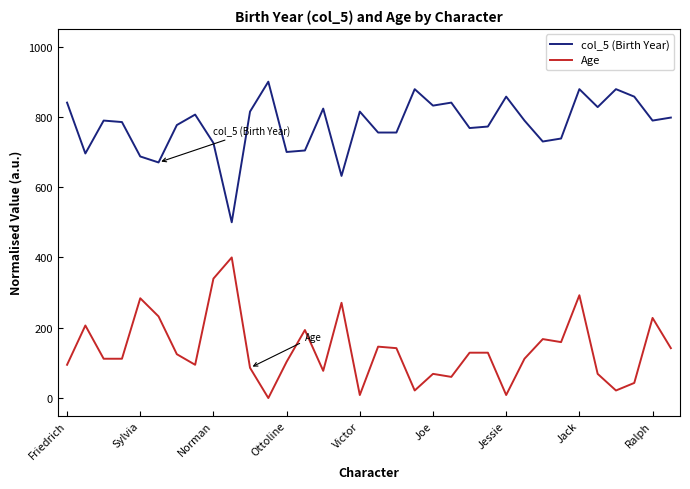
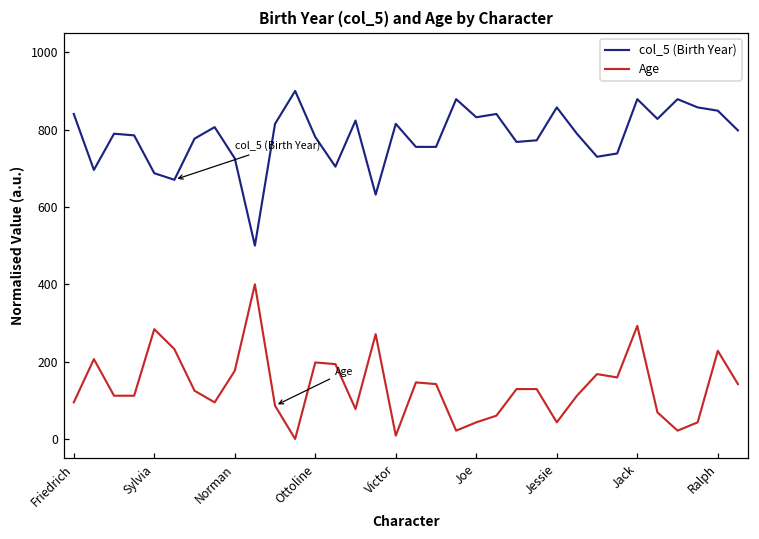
Age, Norman: 340 -> 180
col_5 (Birth Year), Ottoline: 700 -> 780
Age, Ottoline: 100 -> 200
Age, Joe: 70 -> 40
Age, Jessie: 10 -> 40
col_5 (Birth Year), Ralph: 790 -> 850
